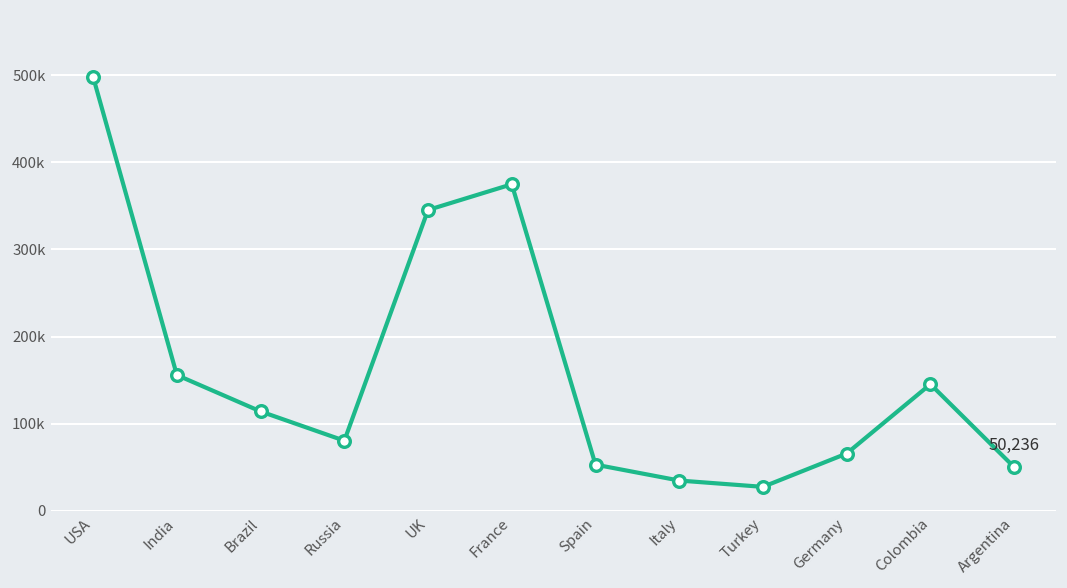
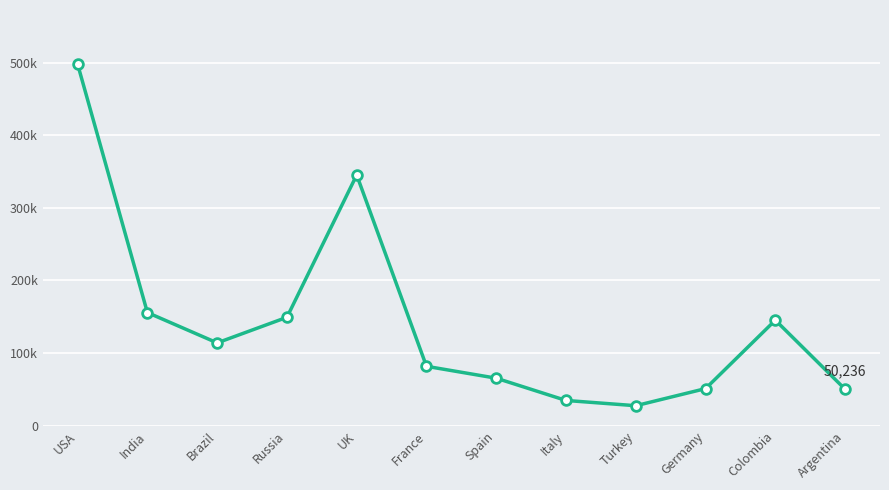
Russia: 80000 -> 150000
France: 370000 -> 80000
Spain: 50000 -> 70000
Germany: 70000 -> 50000
